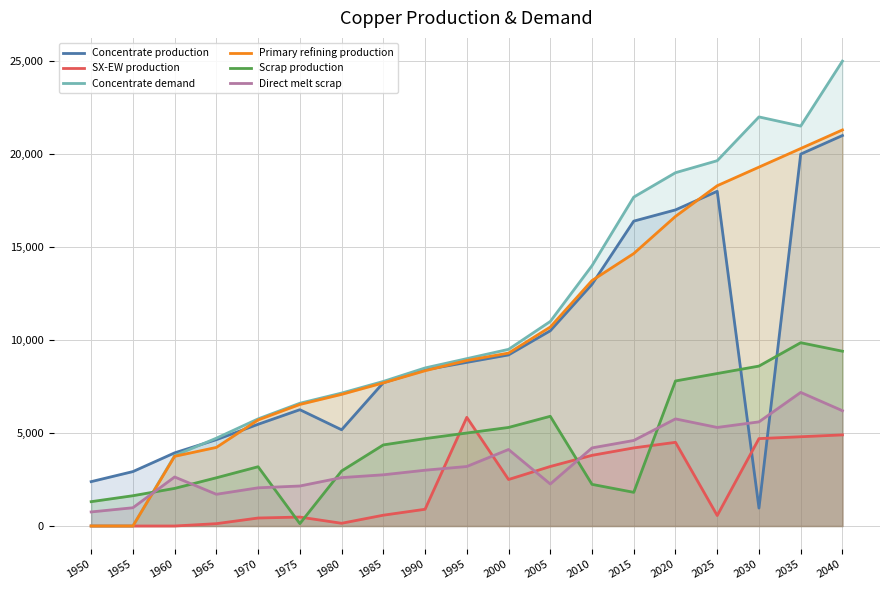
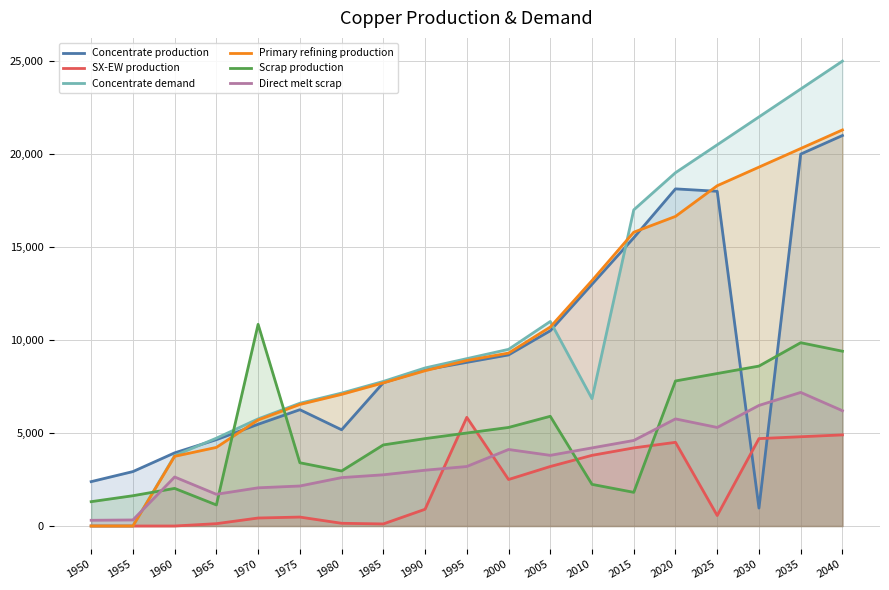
Direct melt scrap, 1950: 800 -> 300
Direct melt scrap, 1955: 1,000 -> 300
Scrap production, 1965: 2,600 -> 1,100
Scrap production, 1970: 3,200 -> 10,800
Scrap production, 1975: 100 -> 3,400
SX-EW production, 1985: 600 -> 100
Direct melt scrap, 2005: 2,300 -> 3,800
Concentrate demand, 2010: 14,000 -> 6,800
Concentrate production, 2015: 16,400 -> 15,500
Concentrate demand, 2015: 17,700 -> 17,000
Primary refining production, 2015: 14,700 -> 15,800
Concentrate production, 2020: 17,000 -> 18,100
Concentrate demand, 2025: 19,600 -> 20,500
Direct melt scrap, 2030: 5,600 -> 6,500
Concentrate demand, 2035: 21,500 -> 23,500
